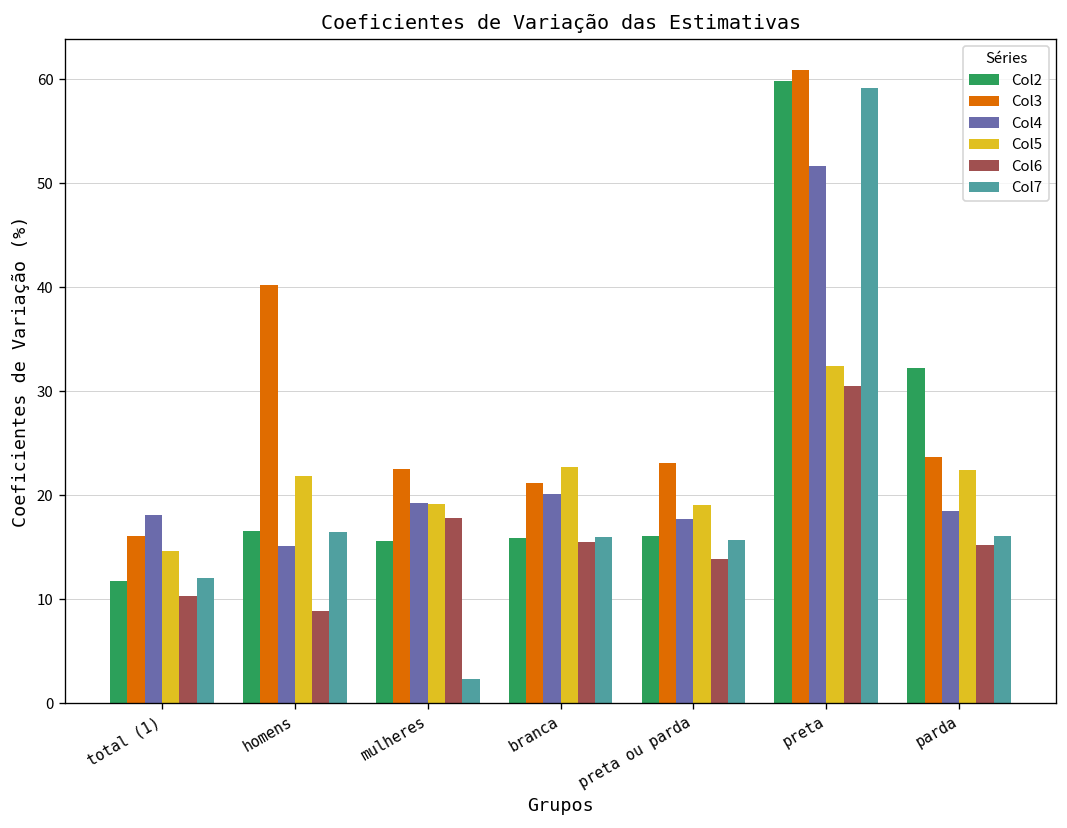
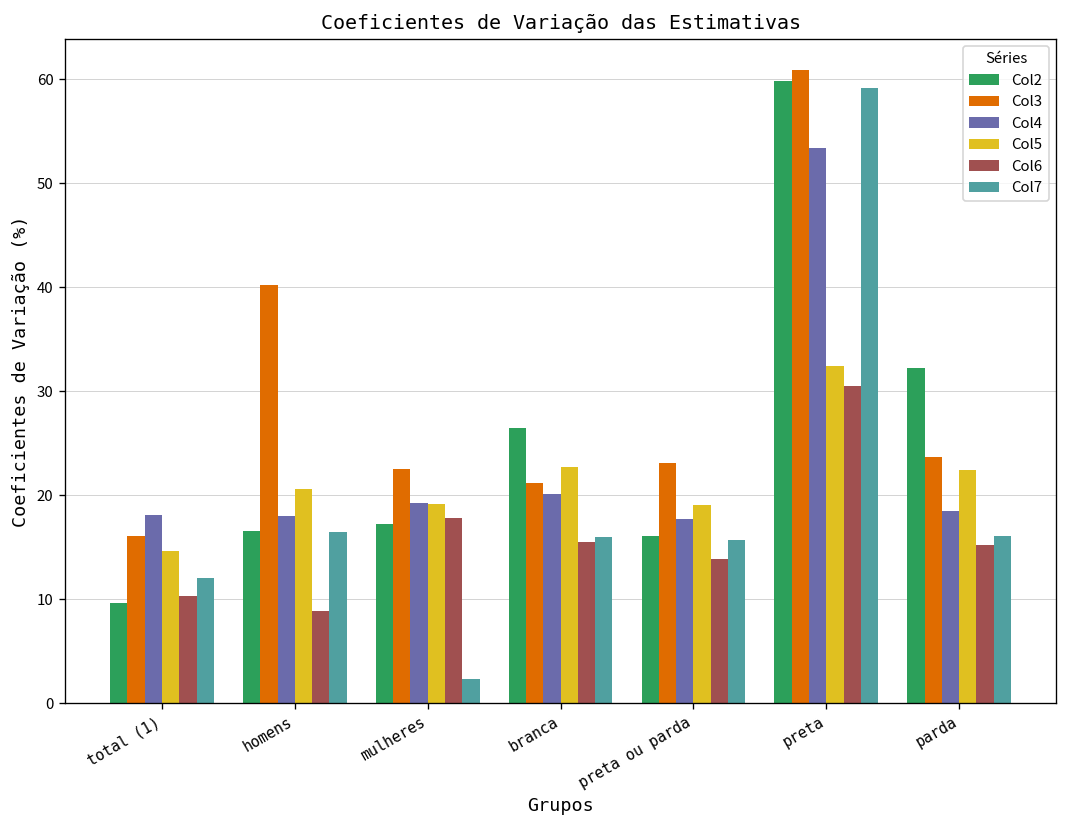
Col2, total (1): 12 -> 10
Col4, homens: 15 -> 18
Col5, homens: 22 -> 21
Col2, mulheres: 16 -> 17
Col2, branca: 16 -> 27
Col4, preta: 52 -> 53
